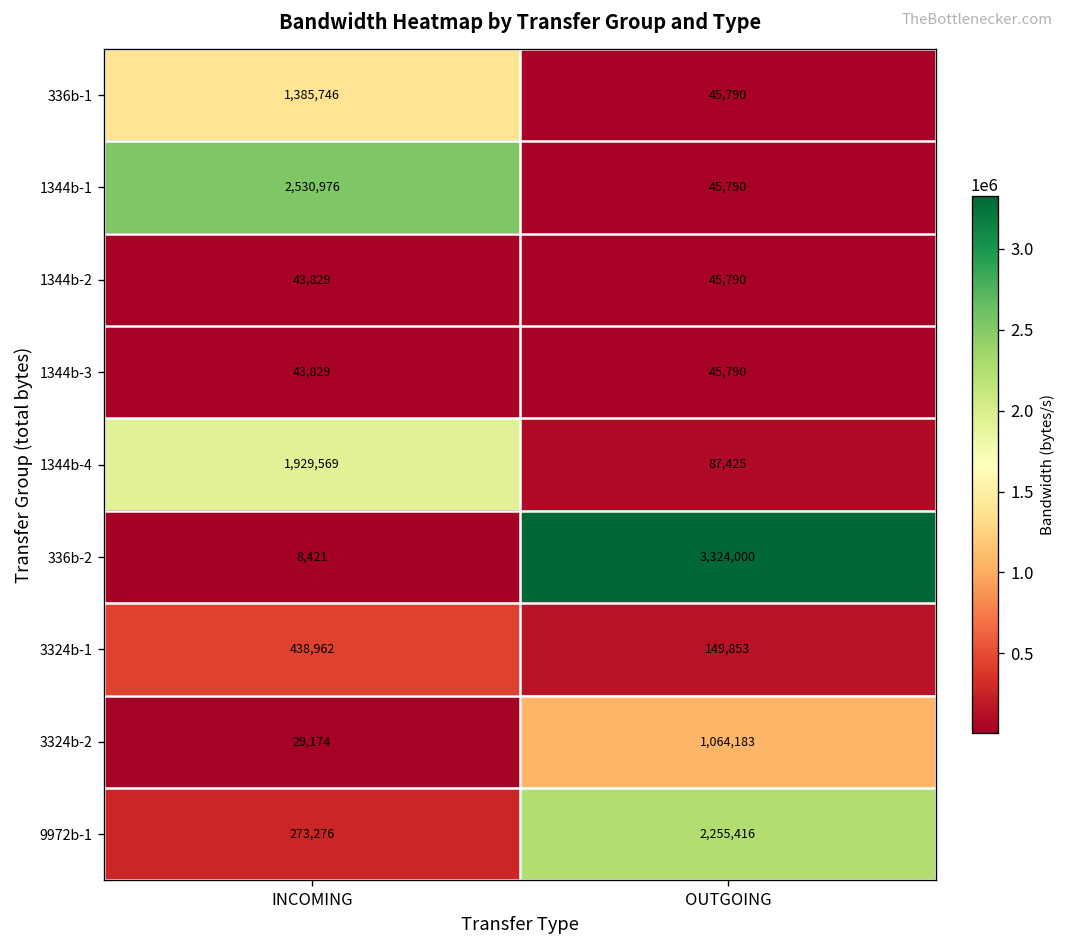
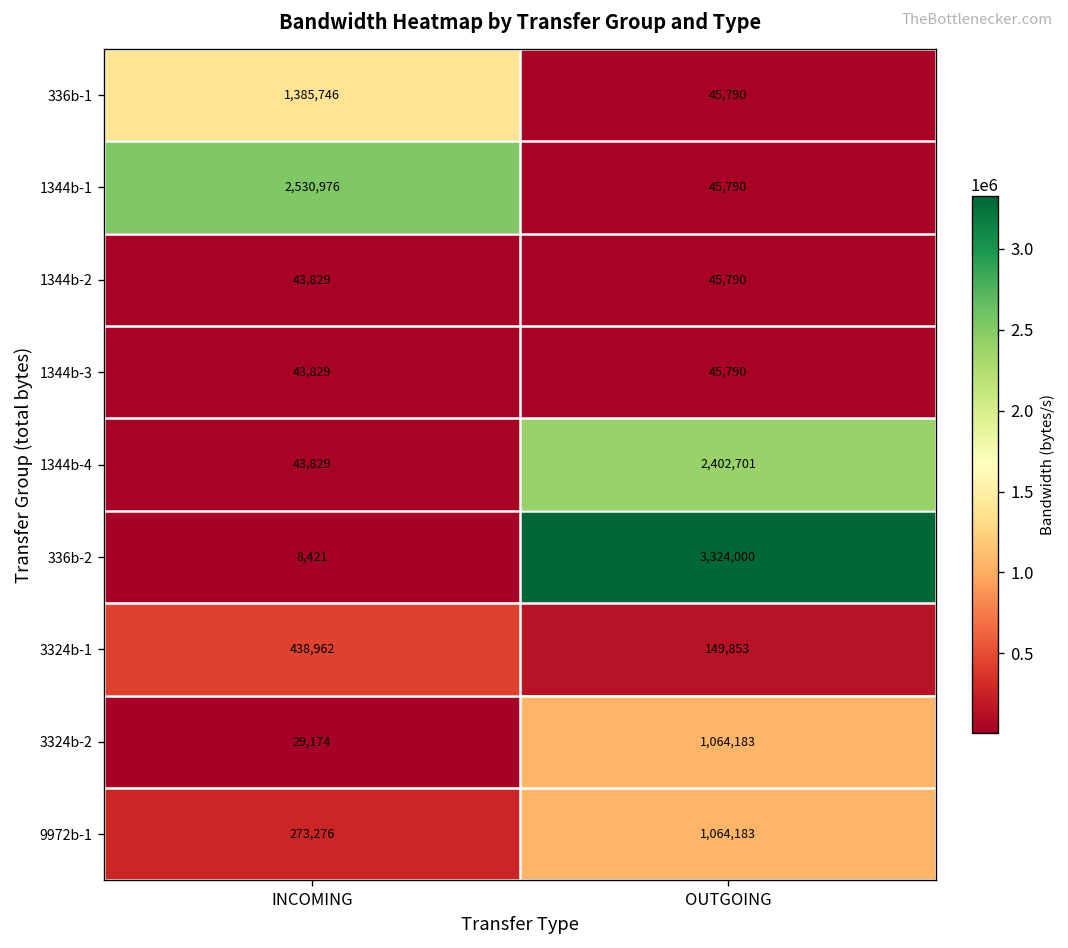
1344b-4, INCOMING: 1,929,569 -> 43,829
1344b-4, OUTGOING: 87,425 -> 2,402,701
9972b-1, OUTGOING: 2,255,416 -> 1,064,183
